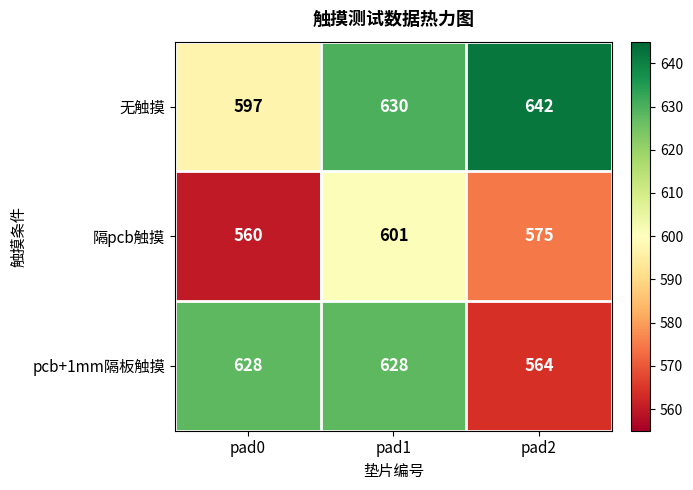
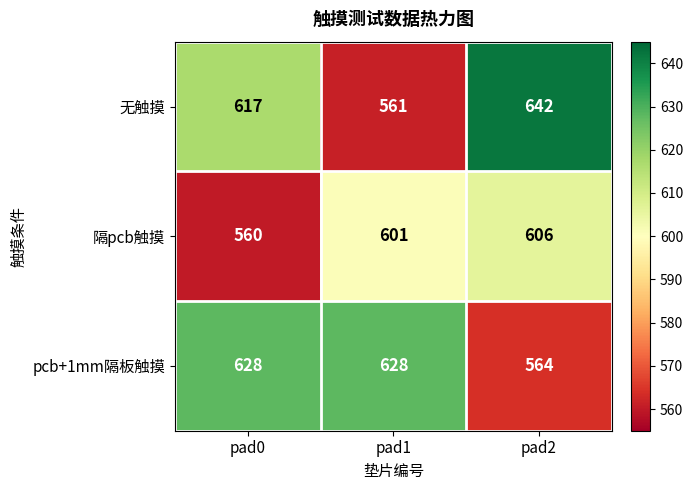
无触摸, pad0: 597 -> 617
无触摸, pad1: 630 -> 561
隔pcb触摸, pad2: 575 -> 606
